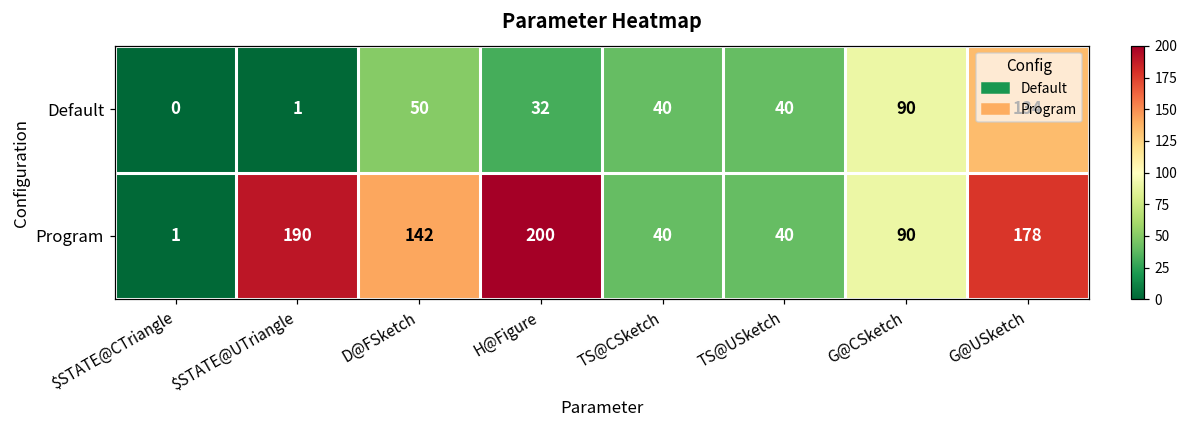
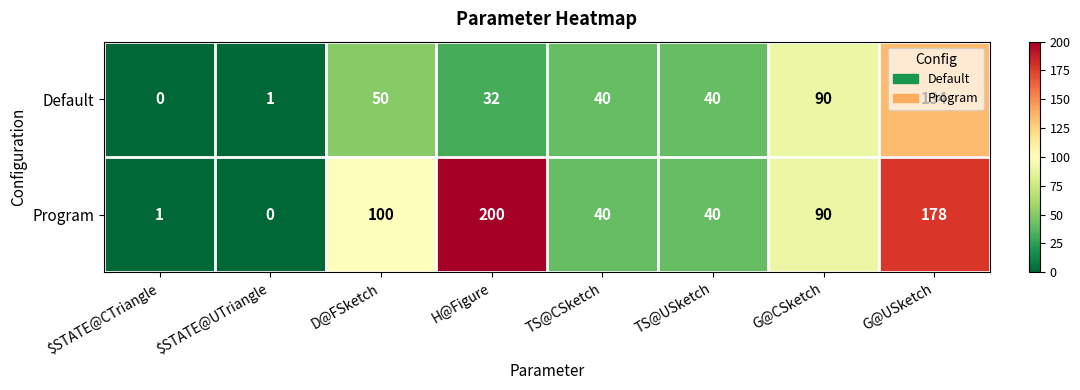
Program, $STATE@UTriangle: 190 -> 0
Program, D@FSketch: 142 -> 100
